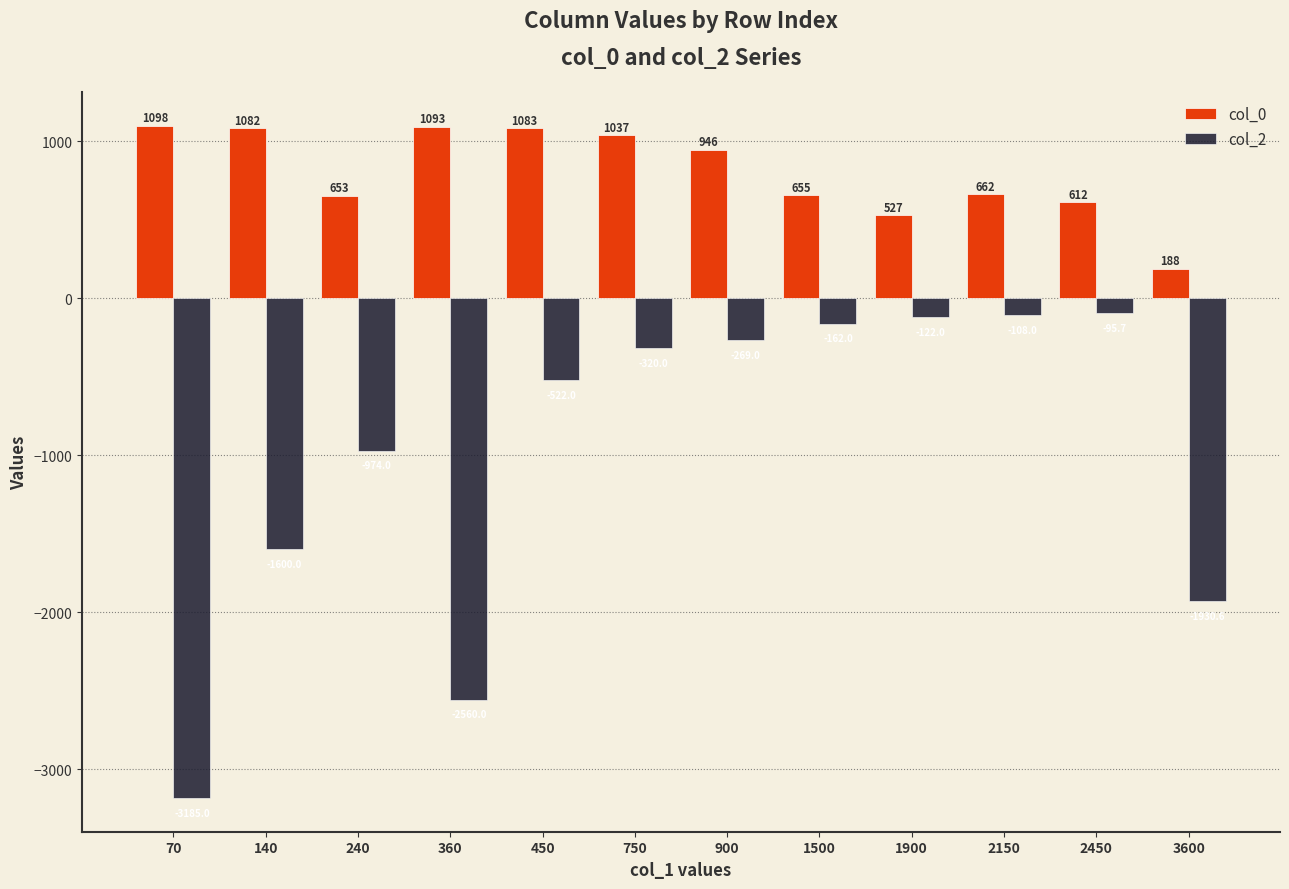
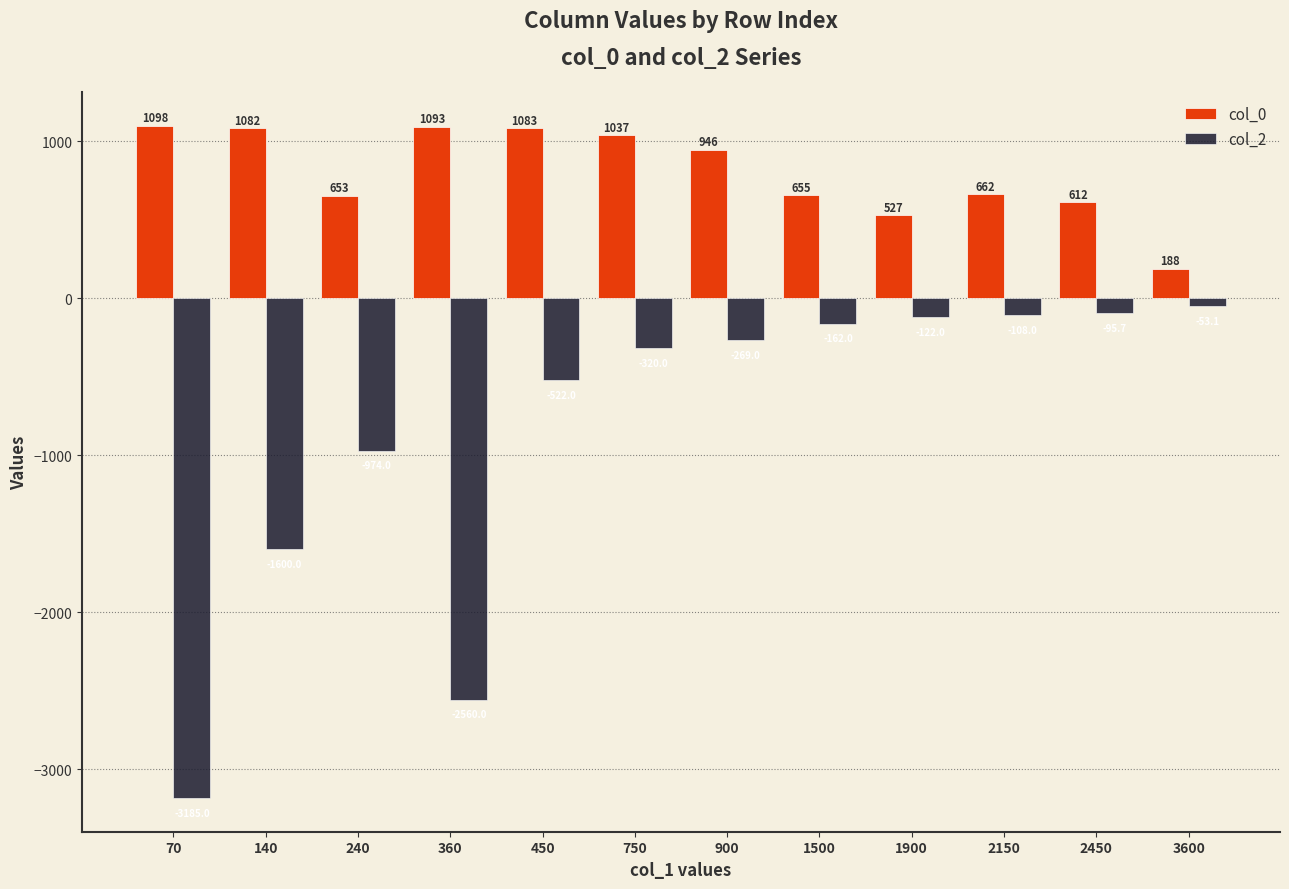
col_2, 3600: -1930 -> -50
